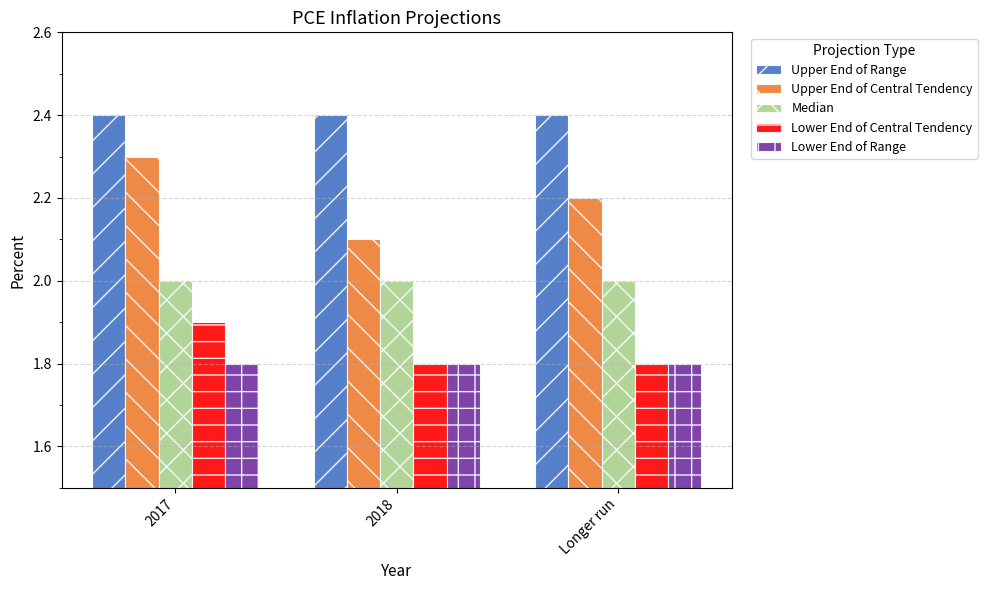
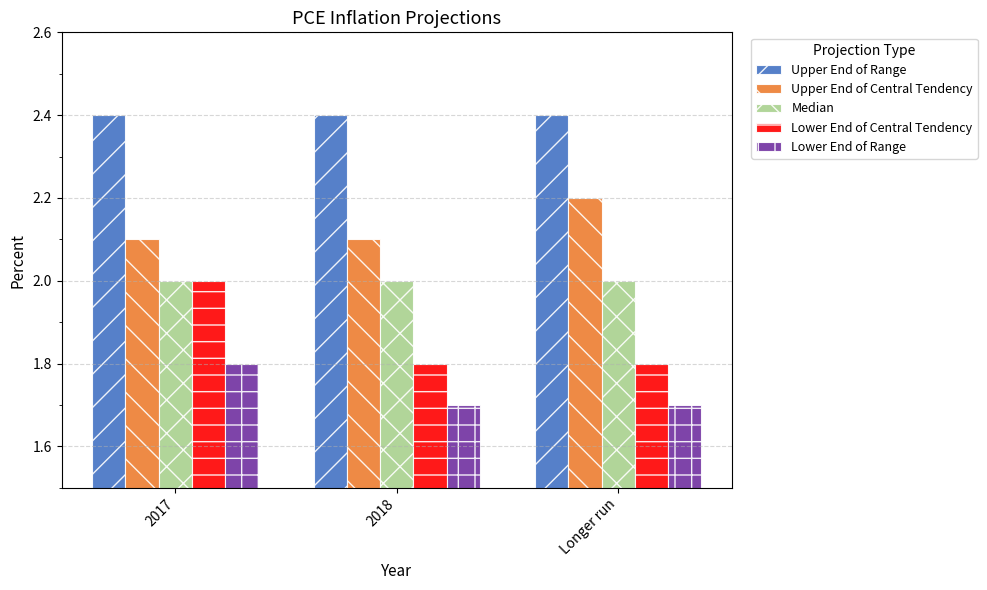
Upper End of Central Tendency, 2017: 2.3 -> 2.1
Lower End of Central Tendency, 2017: 1.9 -> 2.0
Lower End of Range, 2018: 1.8 -> 1.7
Lower End of Range, Longer run: 1.8 -> 1.7
